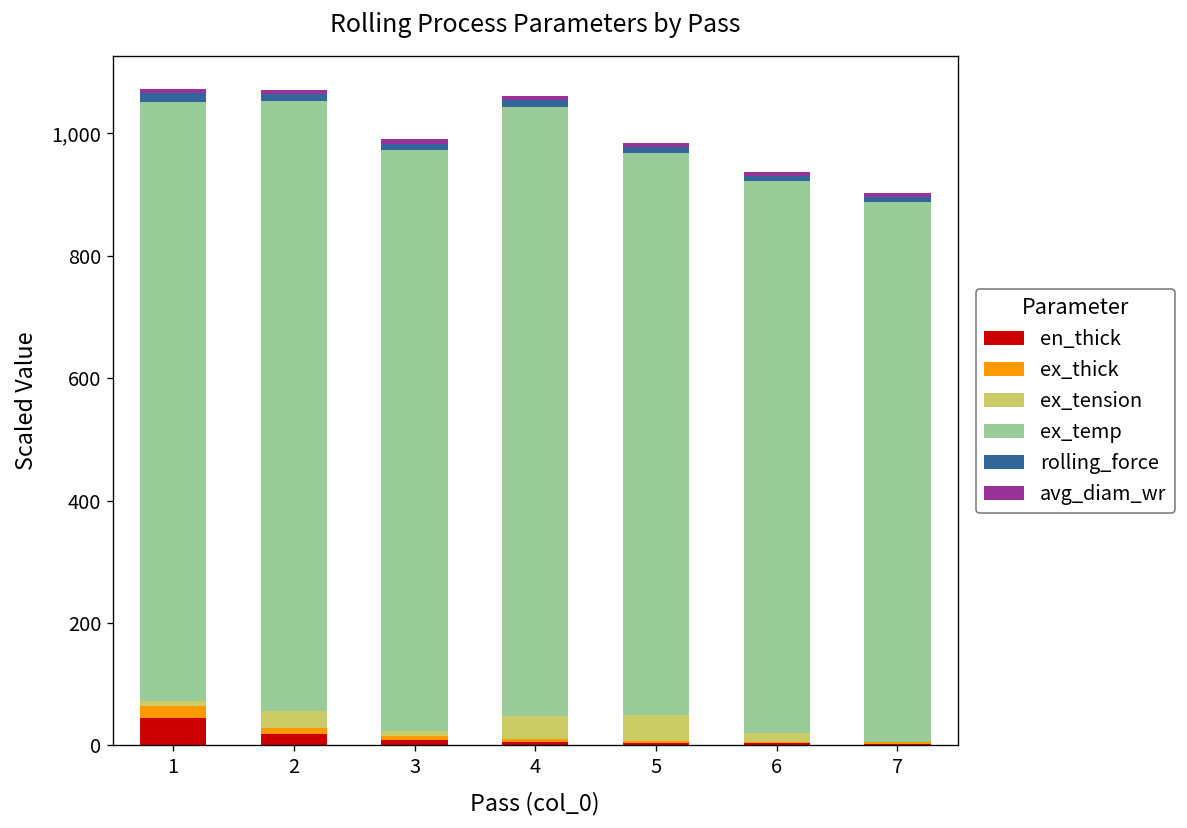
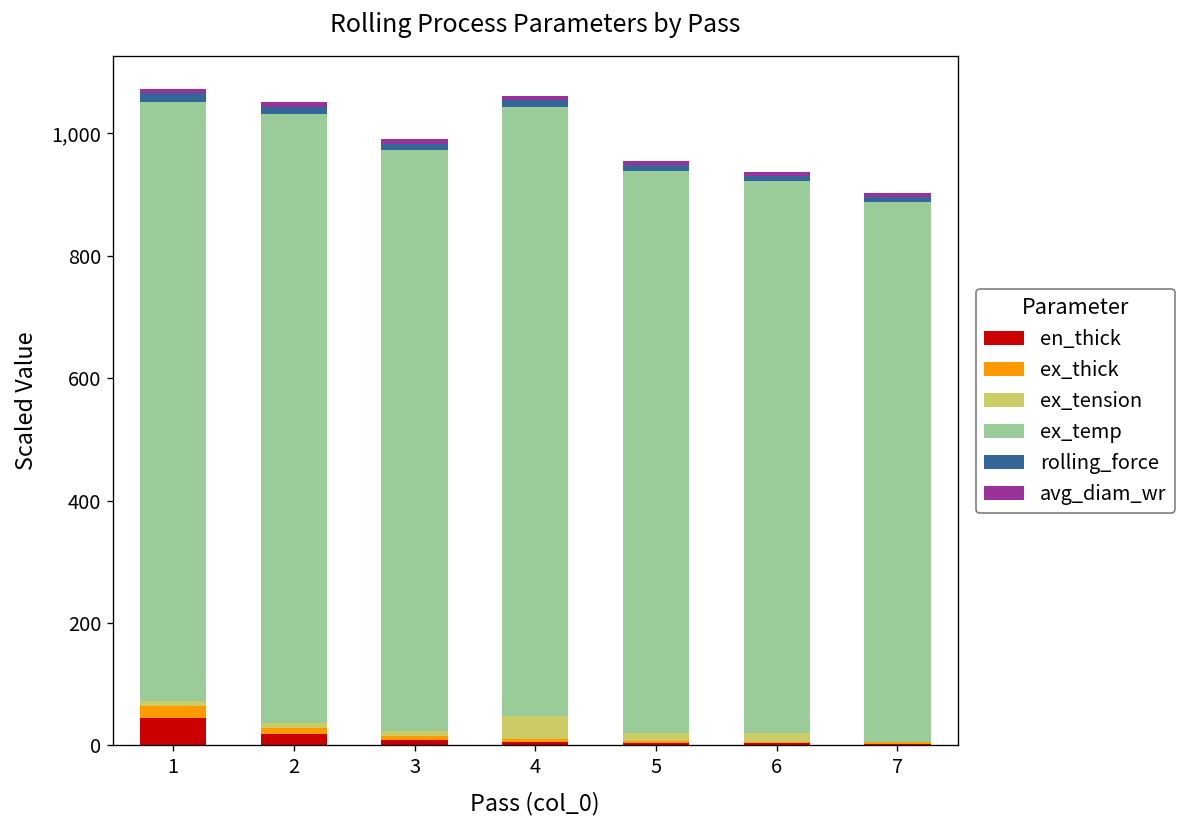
ex_tension, 2: 30 -> 10
ex_tension, 5: 40 -> 10
